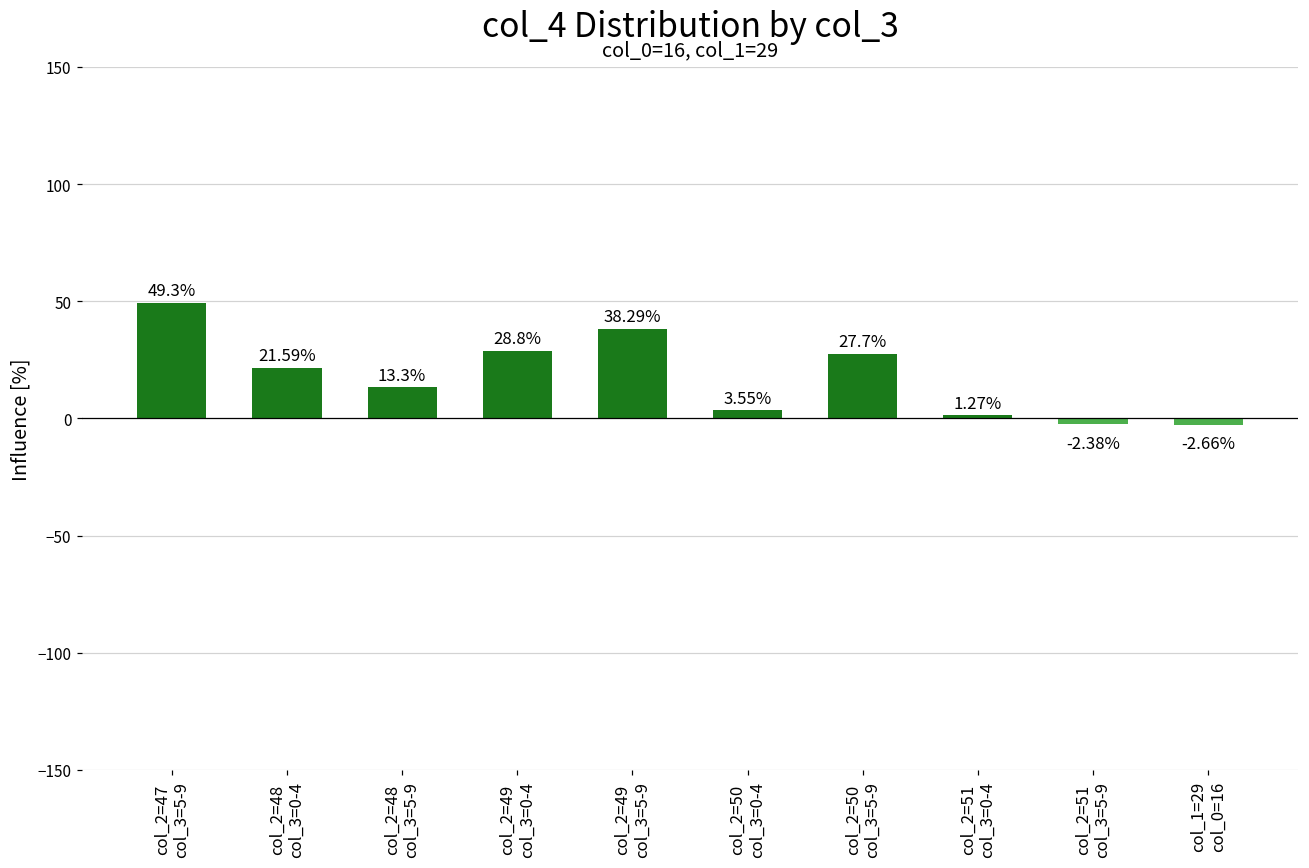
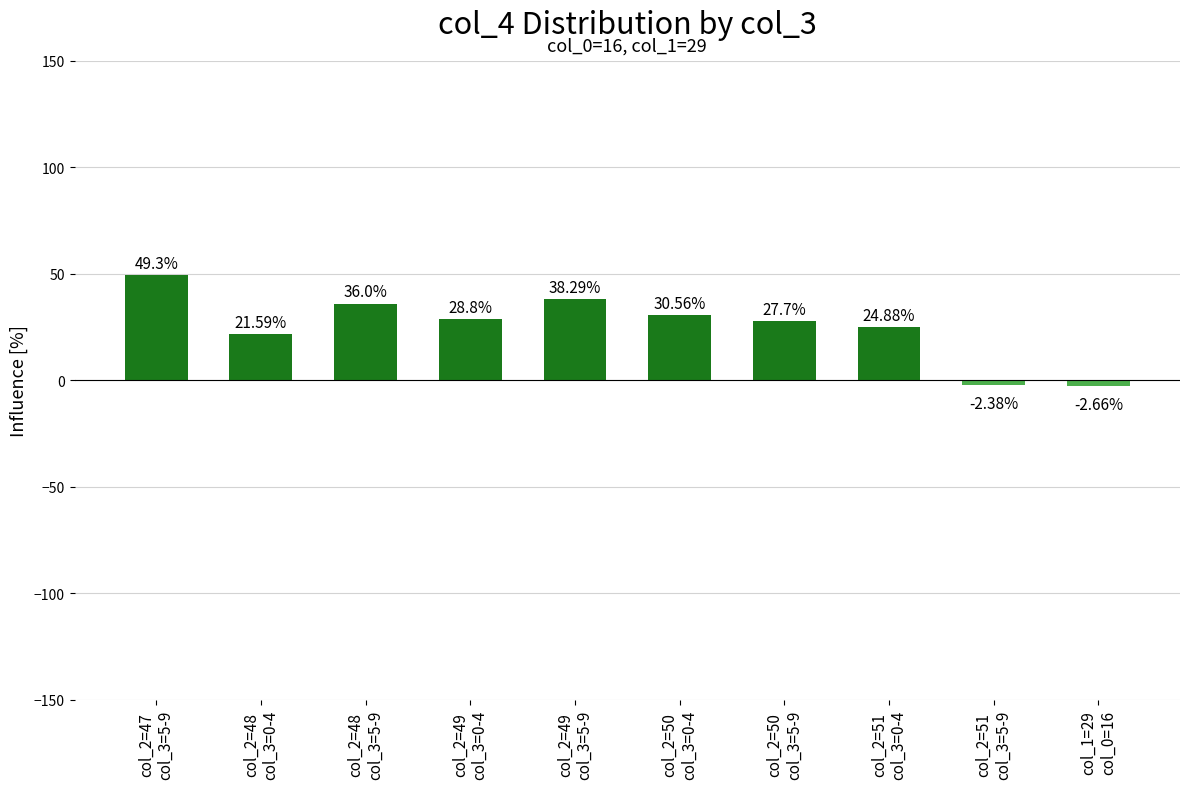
col_2=48 col_3=5-9: 13.3% -> 36.0%
col_2=50 col_3=0-4: 3.55% -> 30.56%
col_2=51 col_3=0-4: 1.27% -> 24.88%
